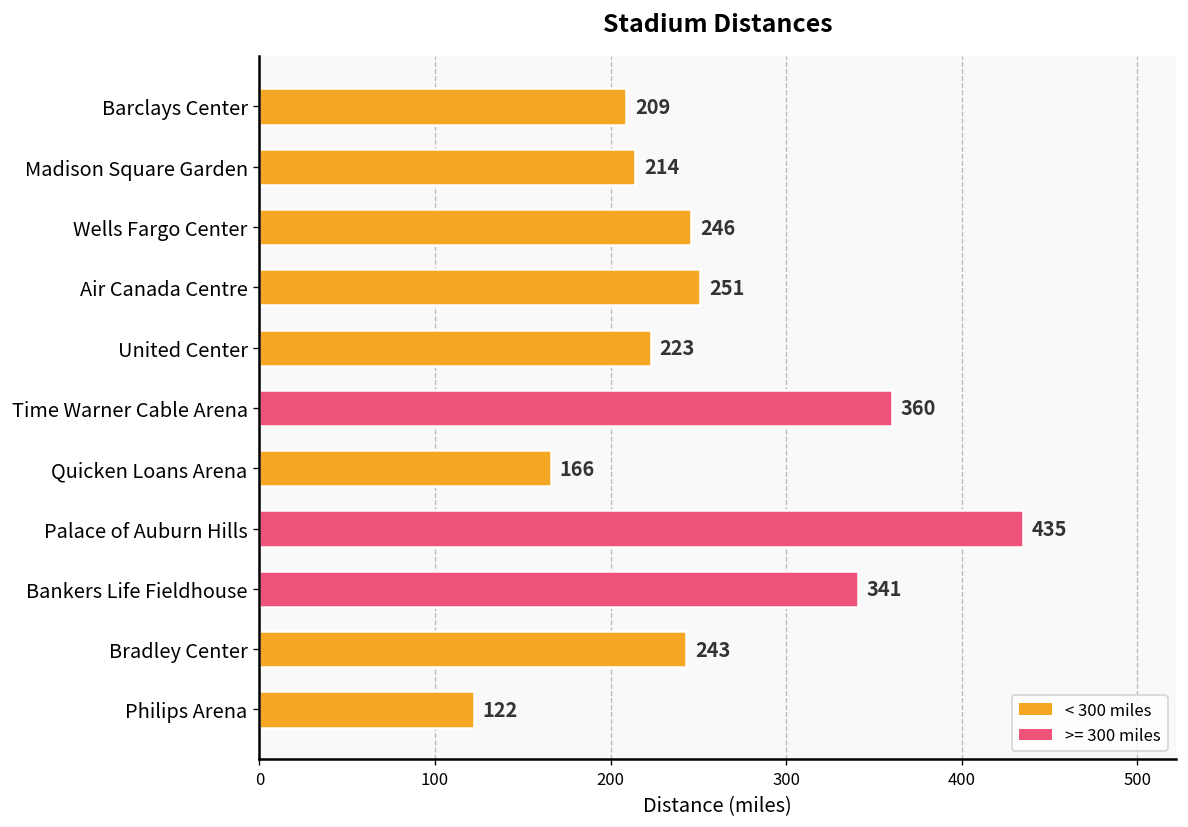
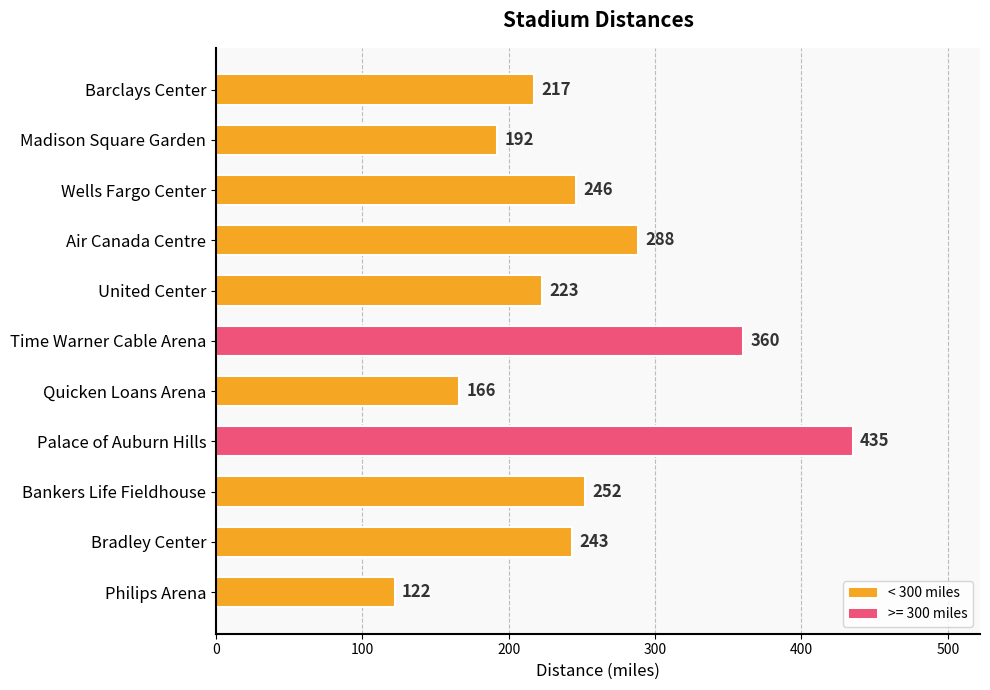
Barclays Center: 209 -> 217
Madison Square Garden: 214 -> 192
Air Canada Centre: 251 -> 288
Bankers Life Fieldhouse: 341 -> 252
